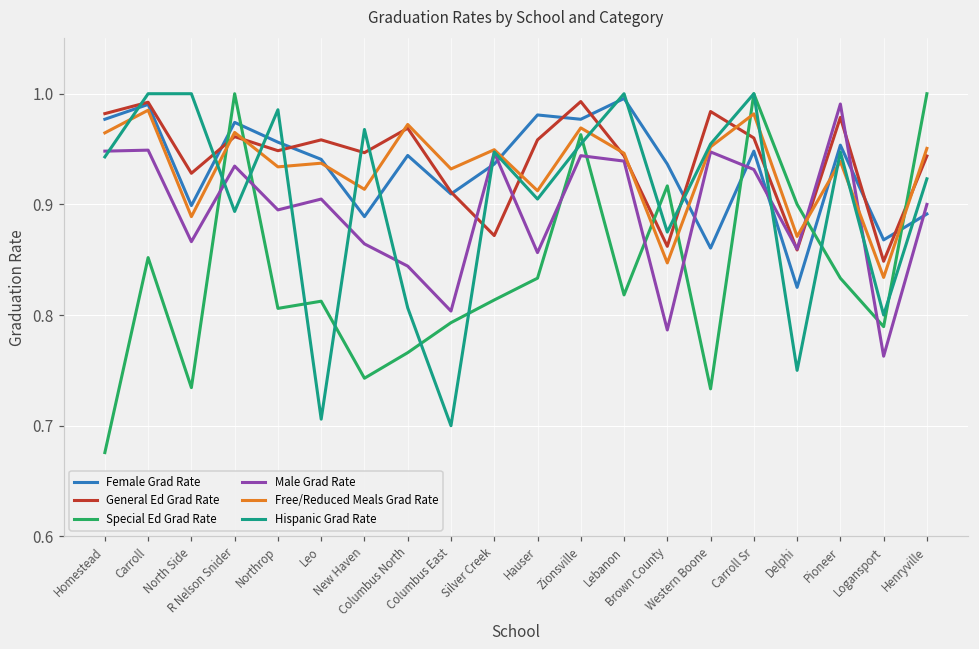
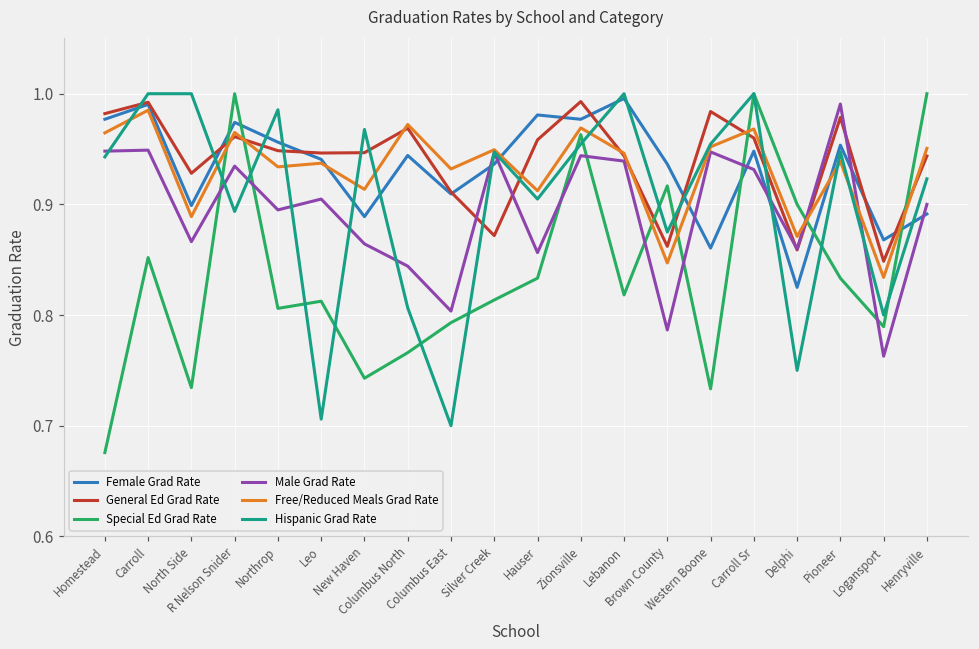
General Ed Grad Rate, Leo: 0.958 -> 0.946
Free/Reduced Meals Grad Rate, Carroll Sr: 0.982 -> 0.968
